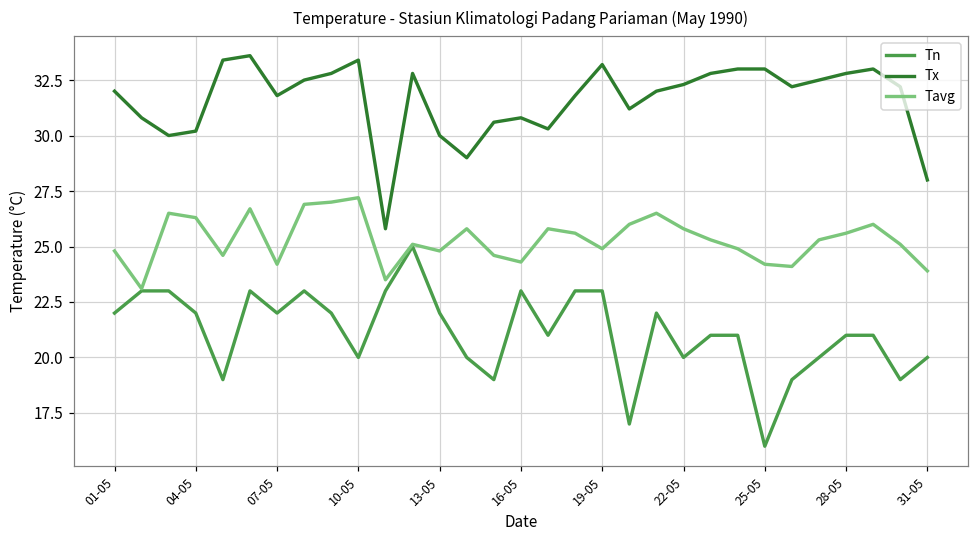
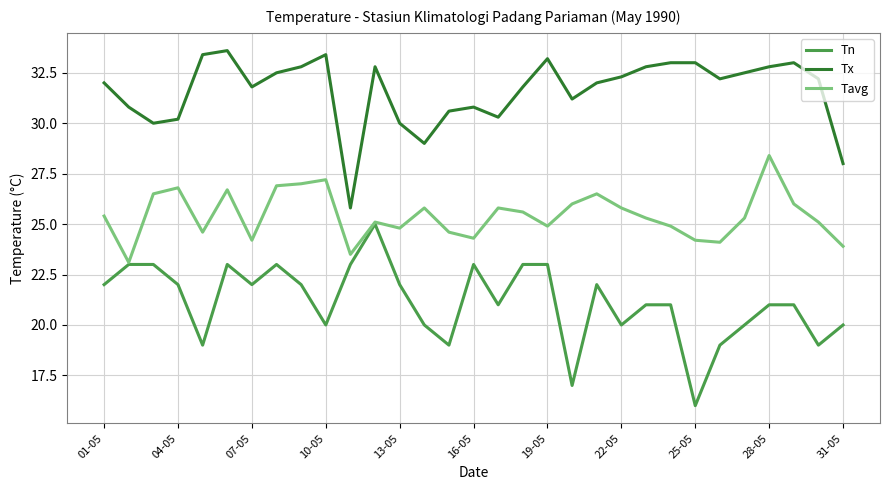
Tavg, 01-05: 24.8 -> 25.4
Tavg, 04-05: 26.3 -> 26.8
Tavg, 28-05: 25.6 -> 28.4
